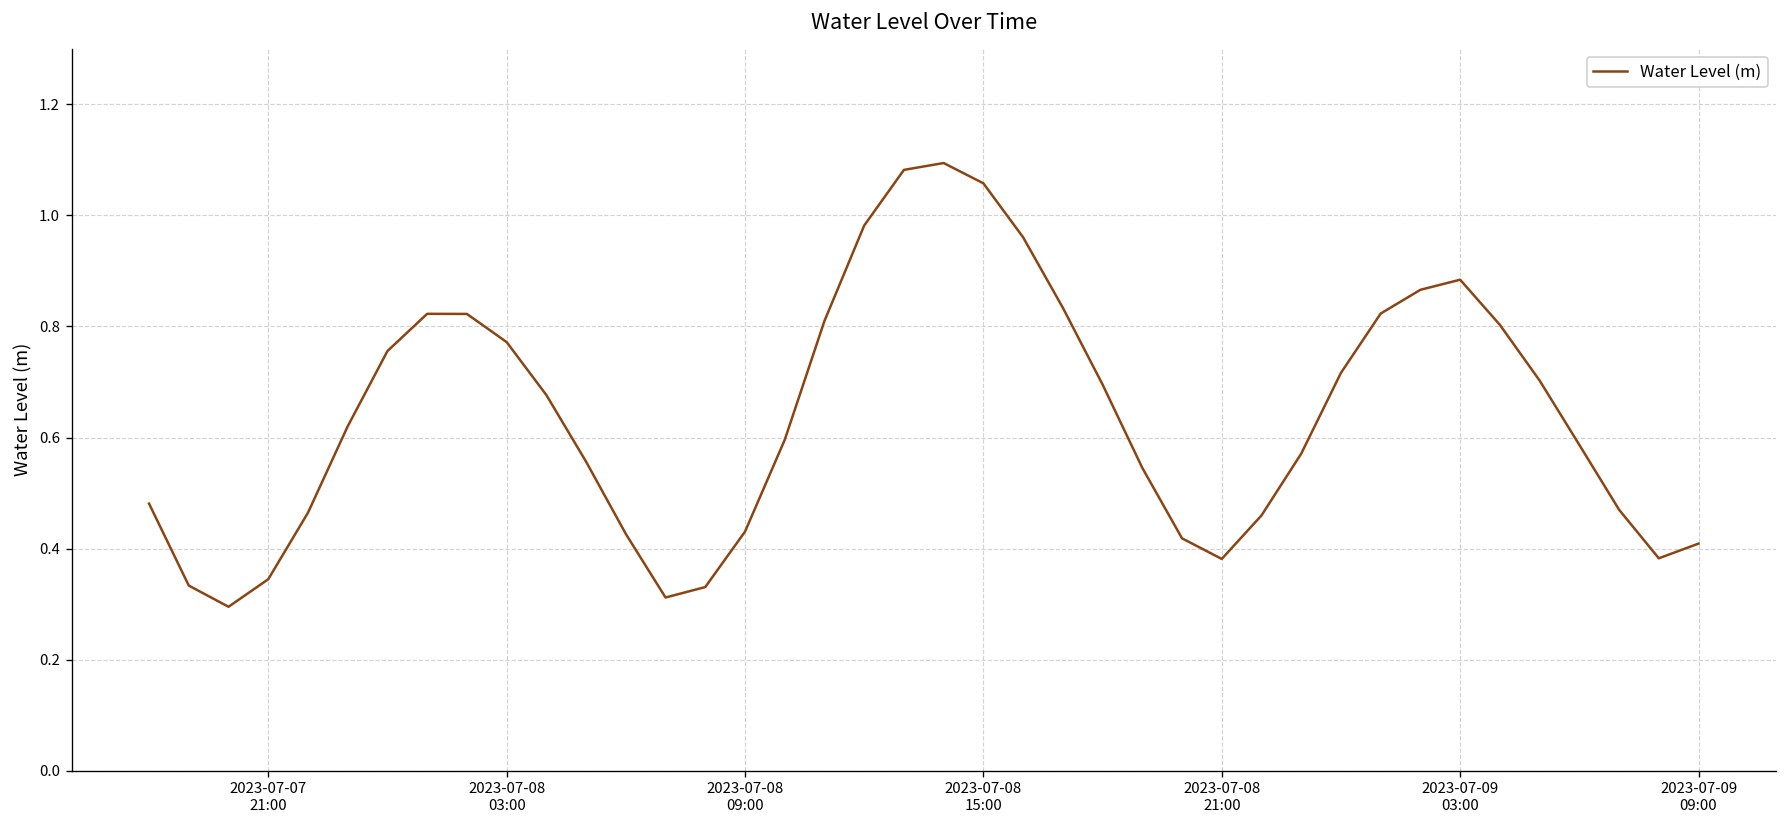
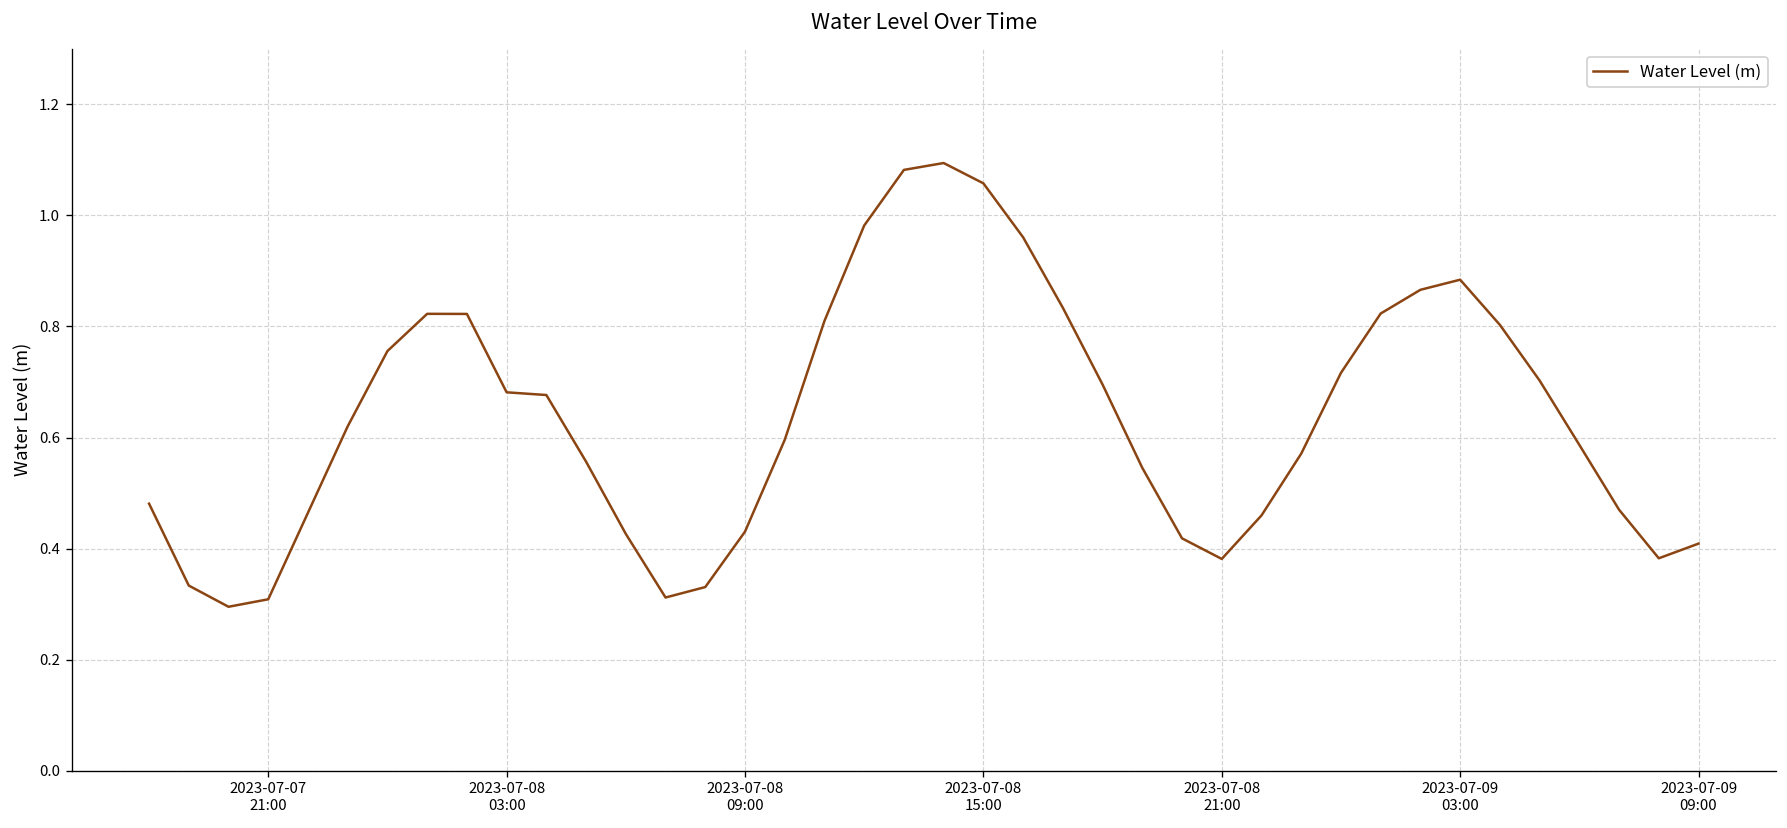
2023-07-07 21:00: 0.34 -> 0.31
2023-07-08 03:00: 0.77 -> 0.68
